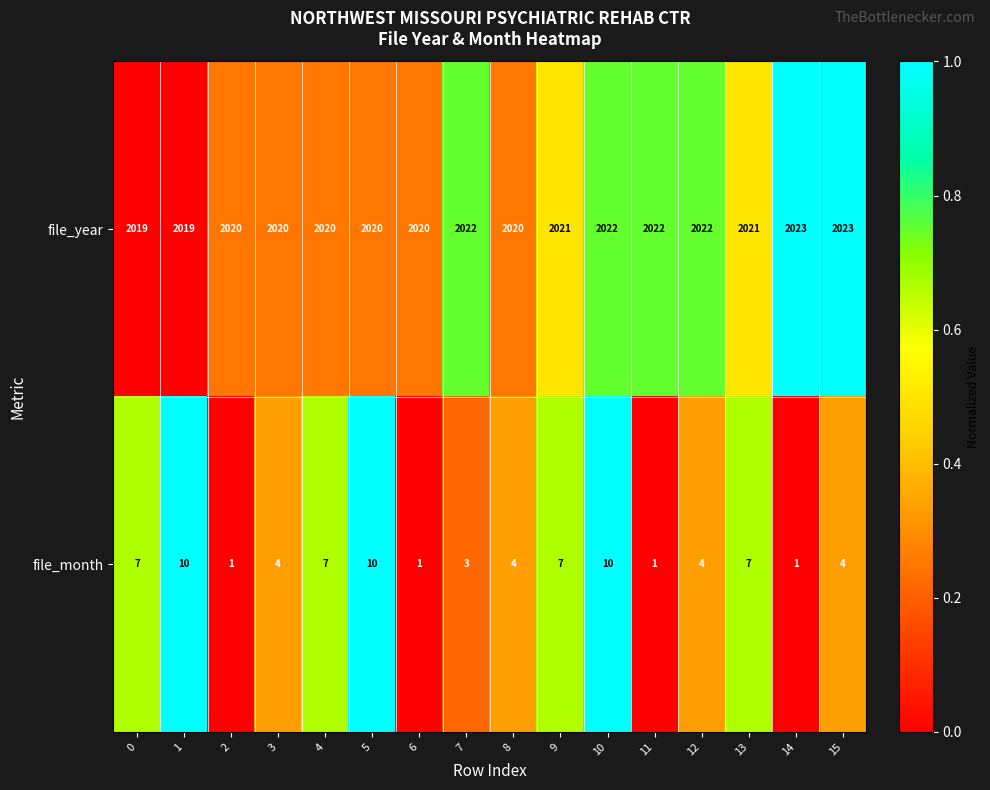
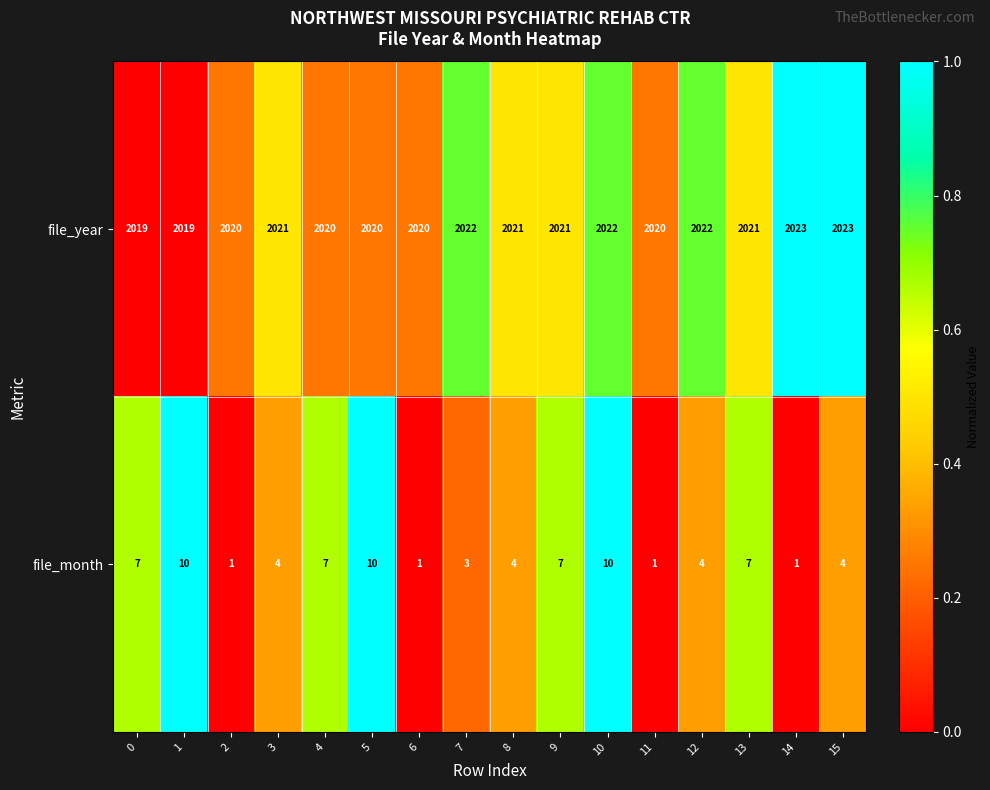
file_year, 3: 2020 -> 2021
file_year, 8: 2020 -> 2021
file_year, 11: 2022 -> 2020
